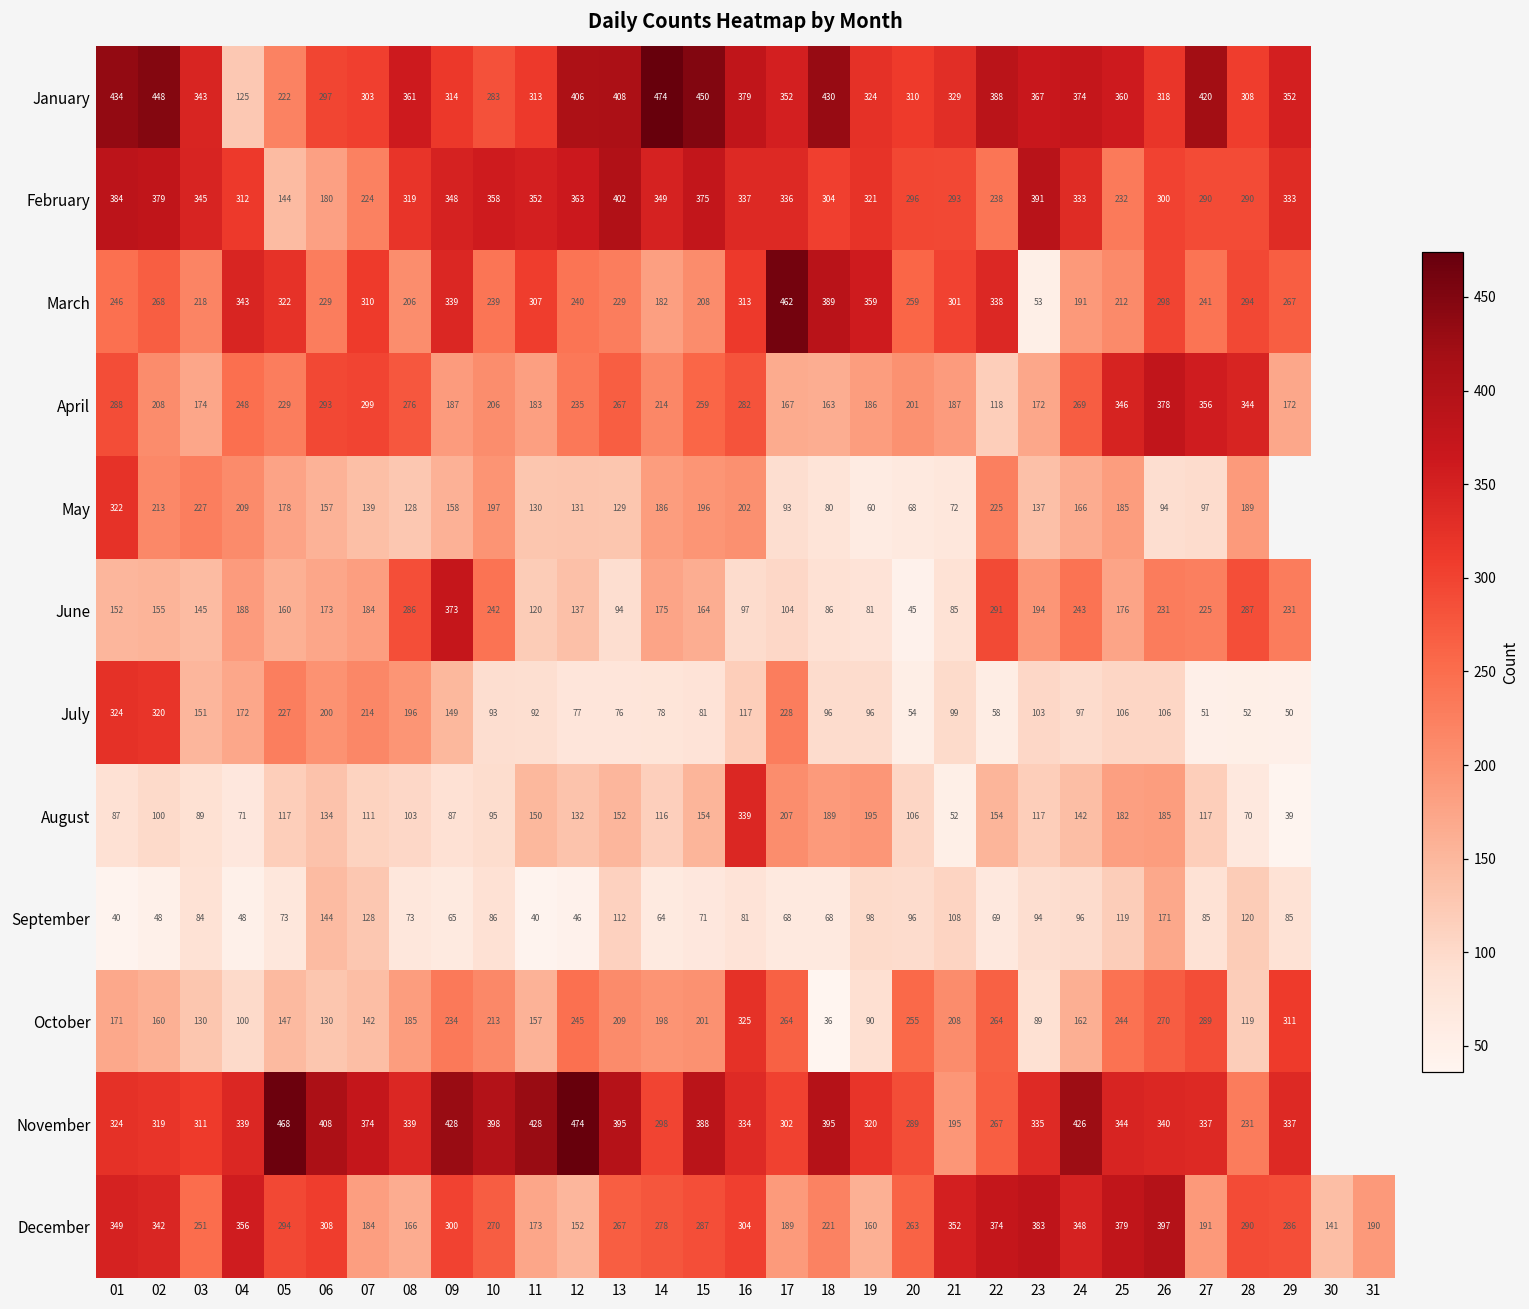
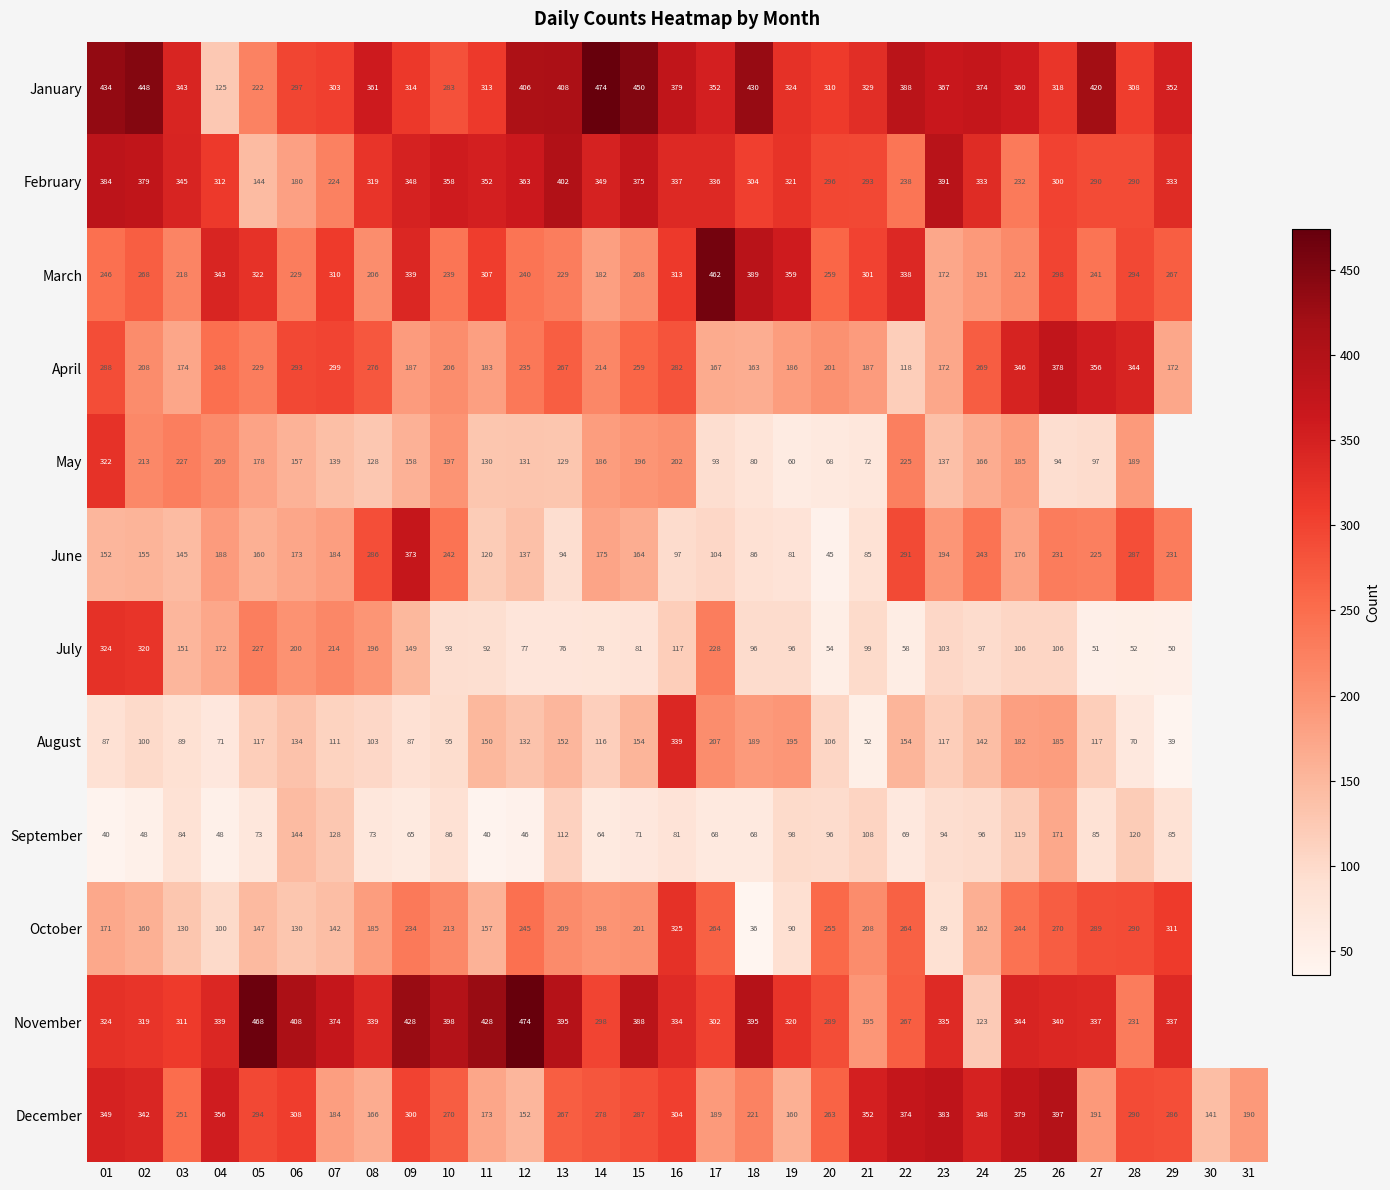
March, 23: 53 -> 172
October, 28: 119 -> 290
November, 24: 426 -> 123
